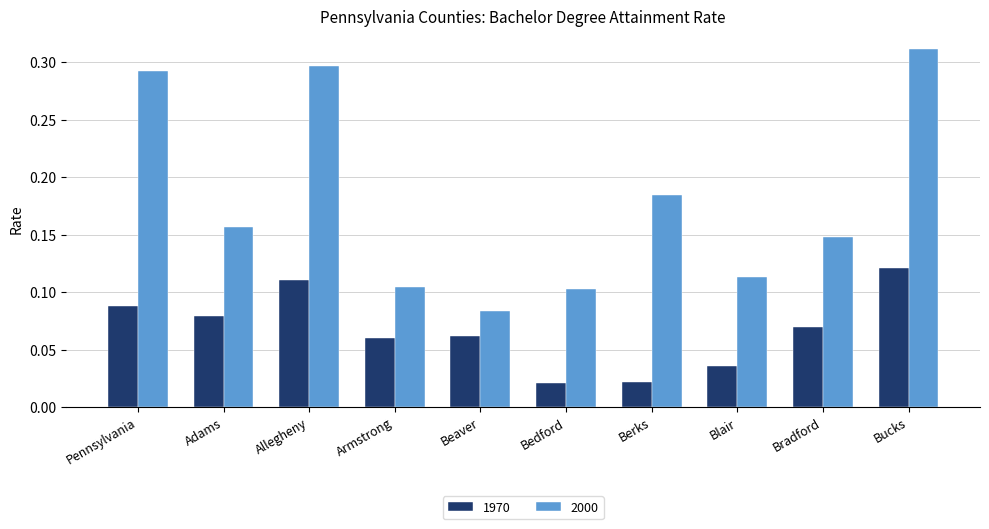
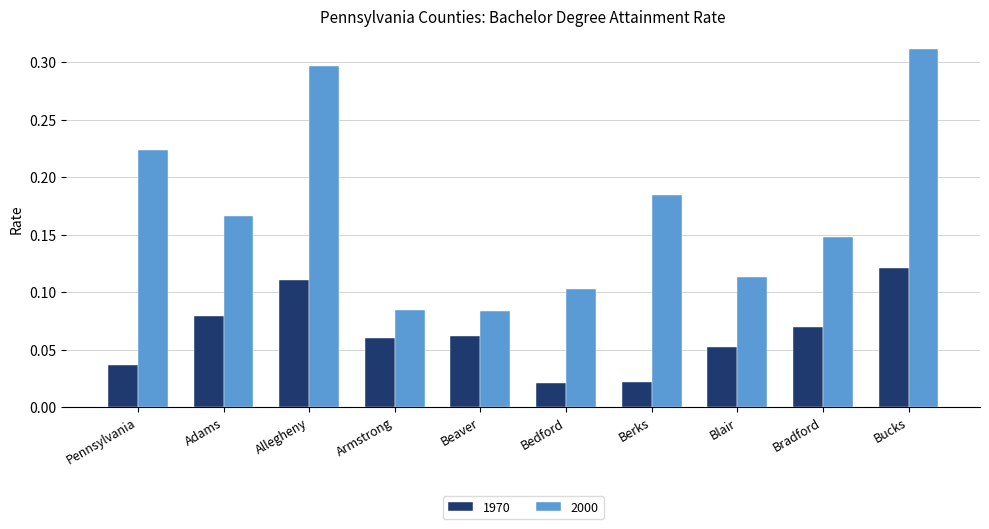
1970, Pennsylvania: 0.087 -> 0.037
2000, Pennsylvania: 0.292 -> 0.224
2000, Adams: 0.156 -> 0.167
2000, Armstrong: 0.104 -> 0.084
1970, Blair: 0.035 -> 0.052
